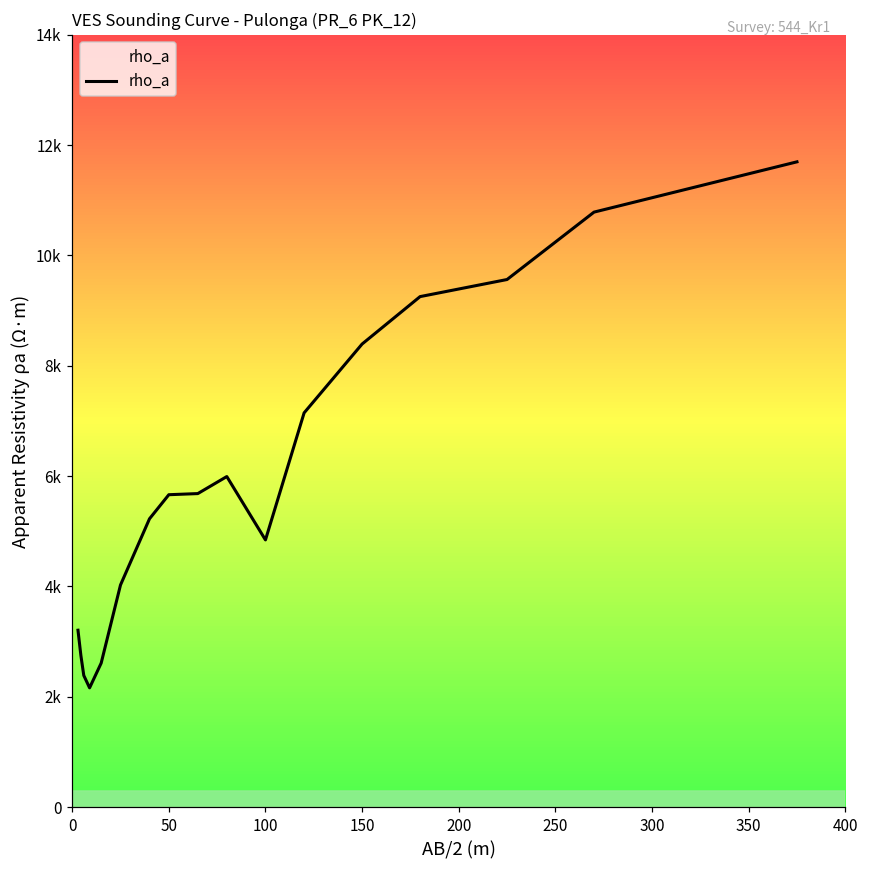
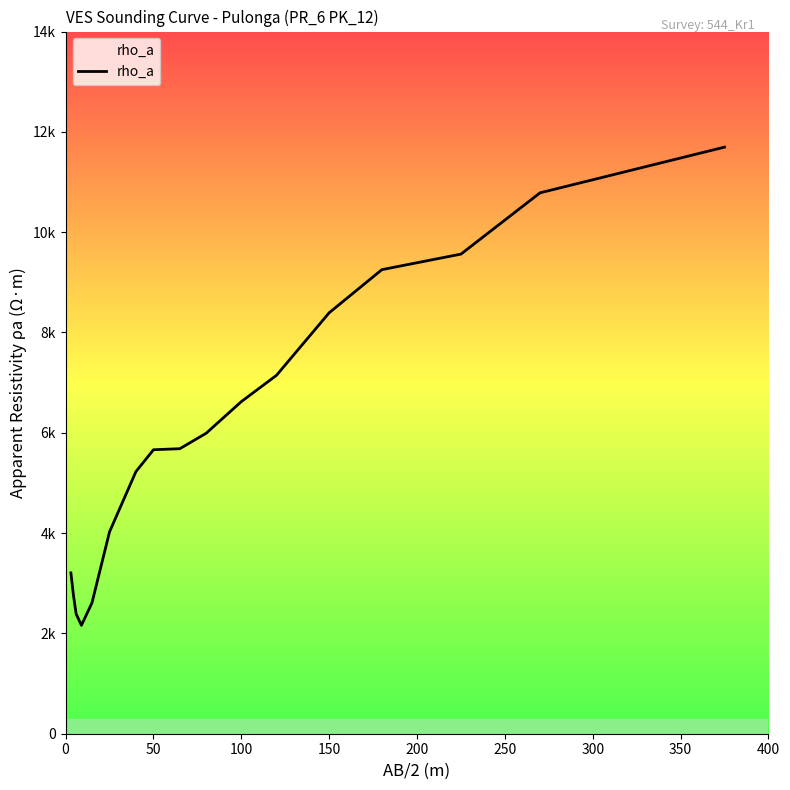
100: 4800 -> 6600
